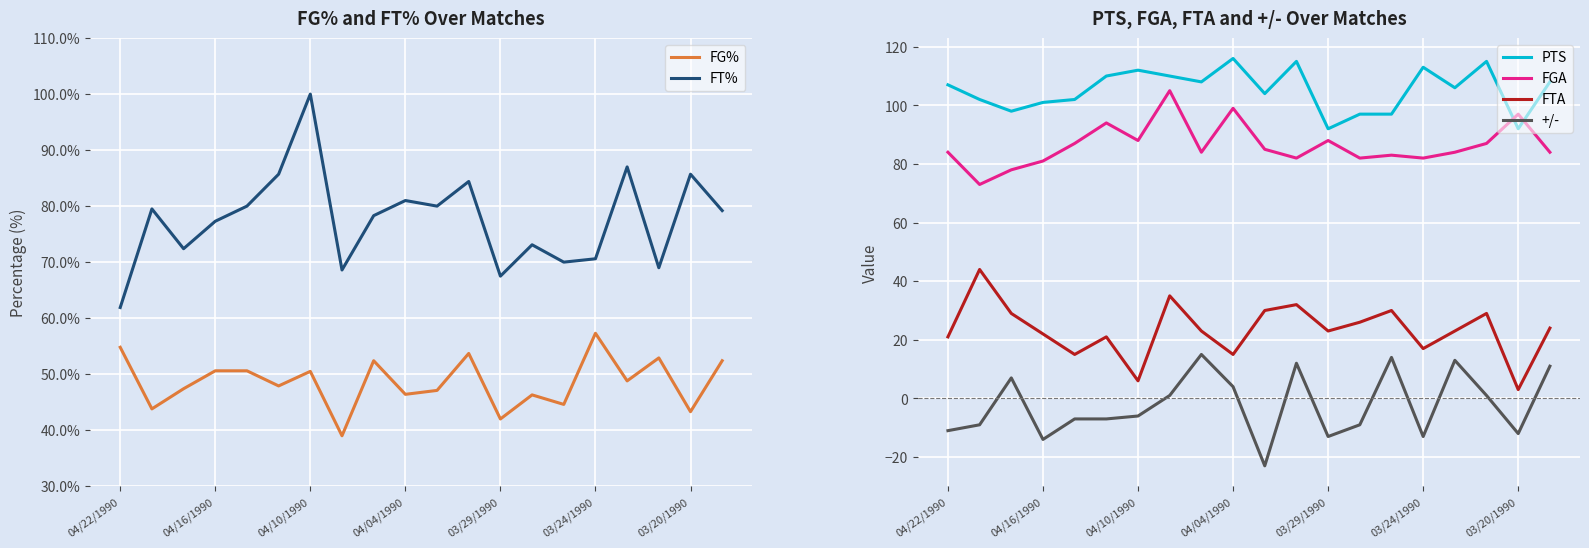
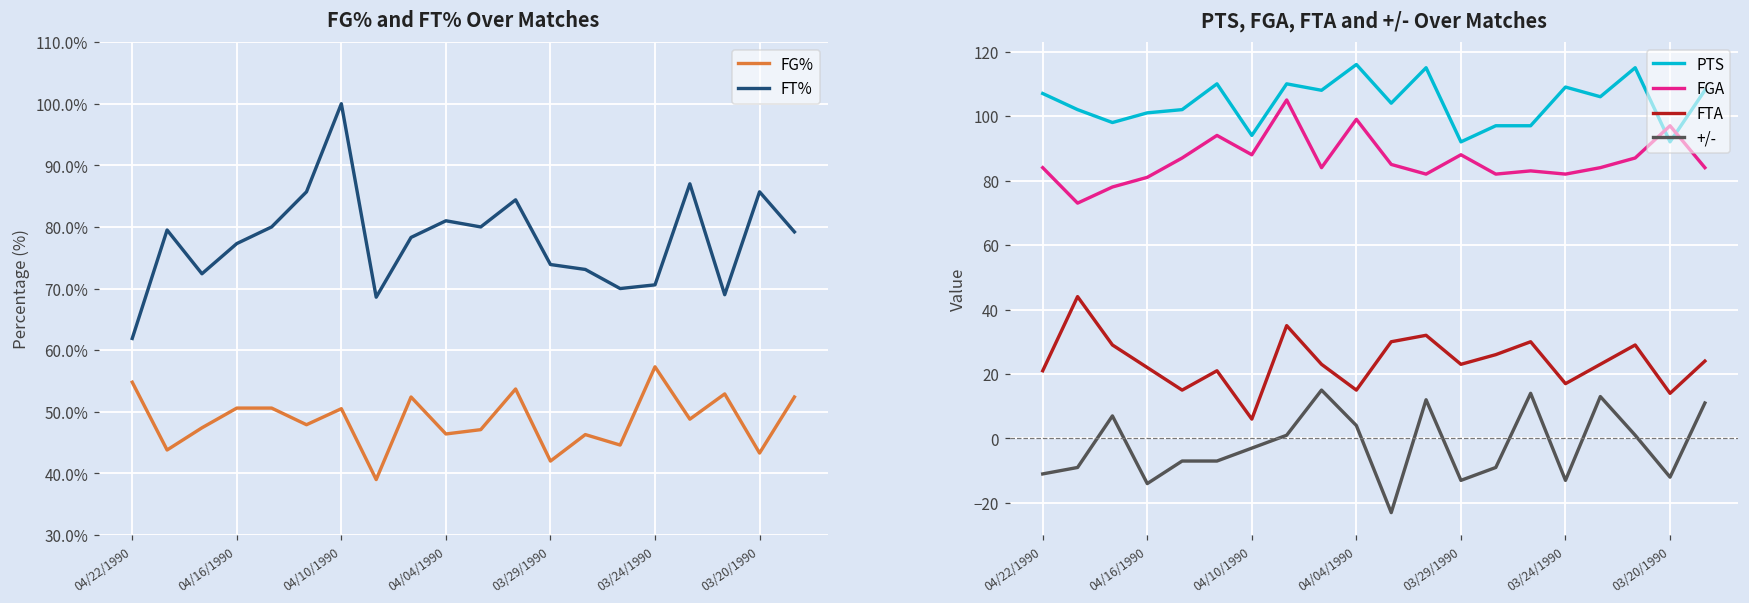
FG% and FT% Over Matches, FT%, 03/29/1990: 68% -> 74%
PTS, FGA, FTA and +/- Over Matches, PTS, 04/10/1990: 112 -> 94
PTS, FGA, FTA and +/- Over Matches, +/-, 04/10/1990: -6 -> -3
PTS, FGA, FTA and +/- Over Matches, PTS, 03/24/1990: 113 -> 109
PTS, FGA, FTA and +/- Over Matches, FTA, 03/20/1990: 3 -> 14
